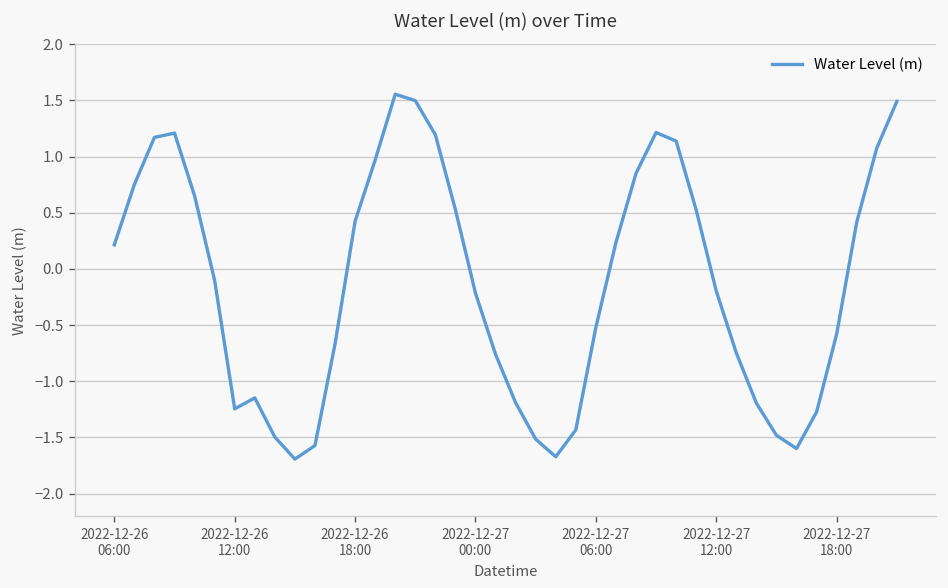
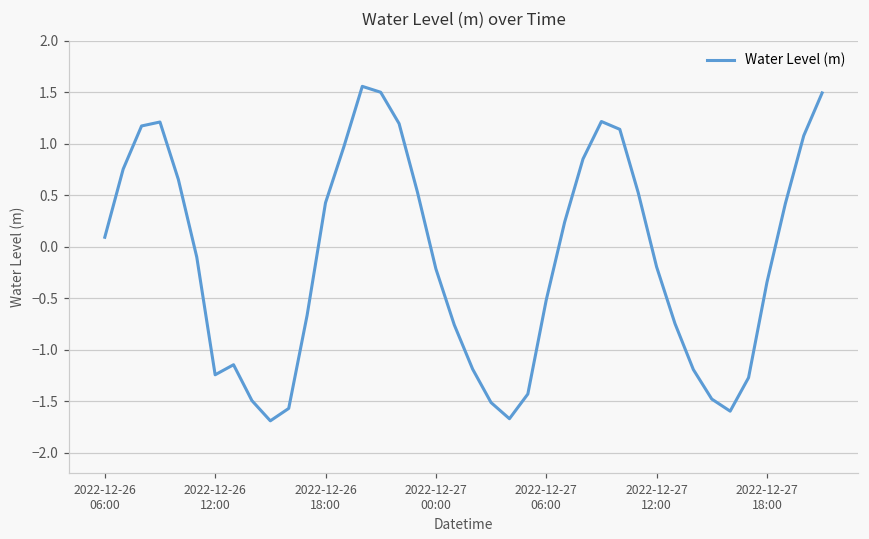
2022-12-26 06:00: 0.2 -> 0.1
2022-12-27 18:00: -0.6 -> -0.3
